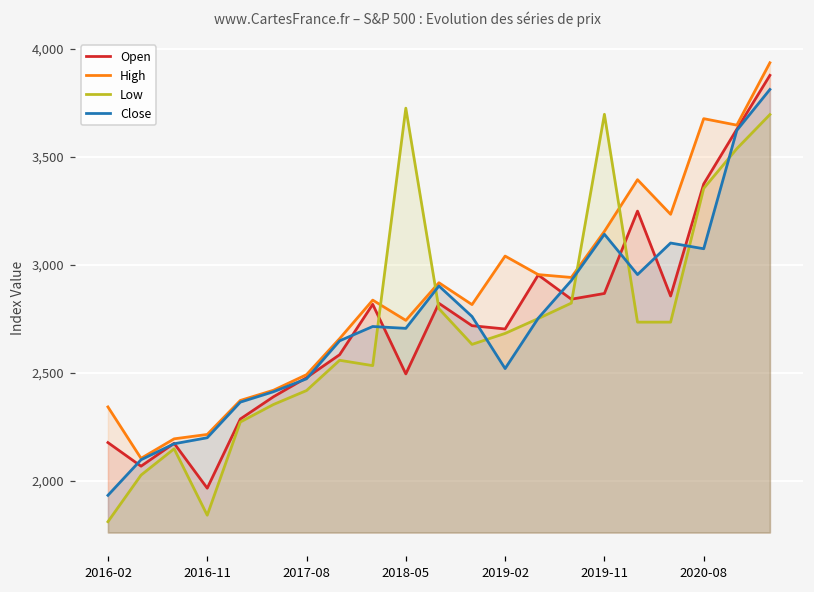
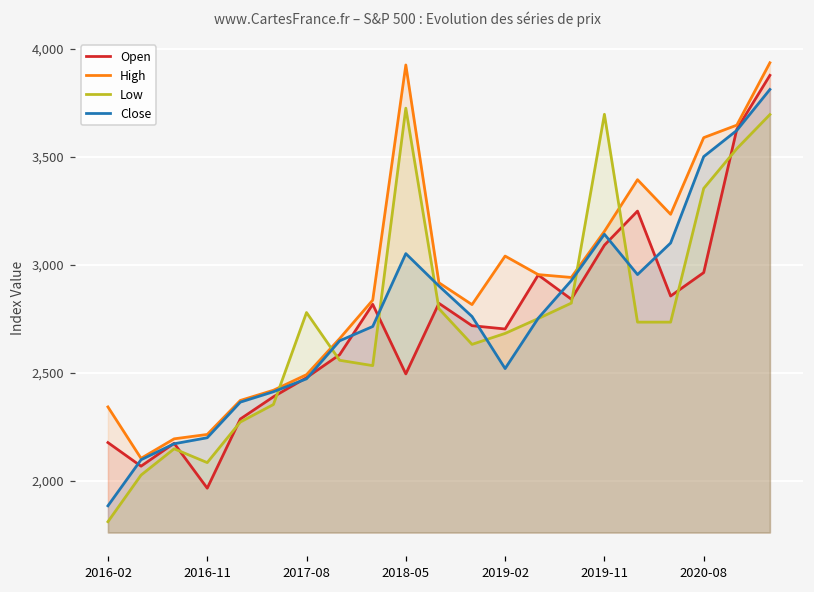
Close, 2016-02: 1,930 -> 1,880
Low, 2016-11: 1,840 -> 2,080
Low, 2017-08: 2,420 -> 2,780
High, 2018-05: 2,740 -> 3,920
Close, 2018-05: 2,710 -> 3,050
Open, 2019-11: 2,870 -> 3,090
Open, 2020-08: 3,370 -> 2,960
High, 2020-08: 3,680 -> 3,590
Close, 2020-08: 3,070 -> 3,500
